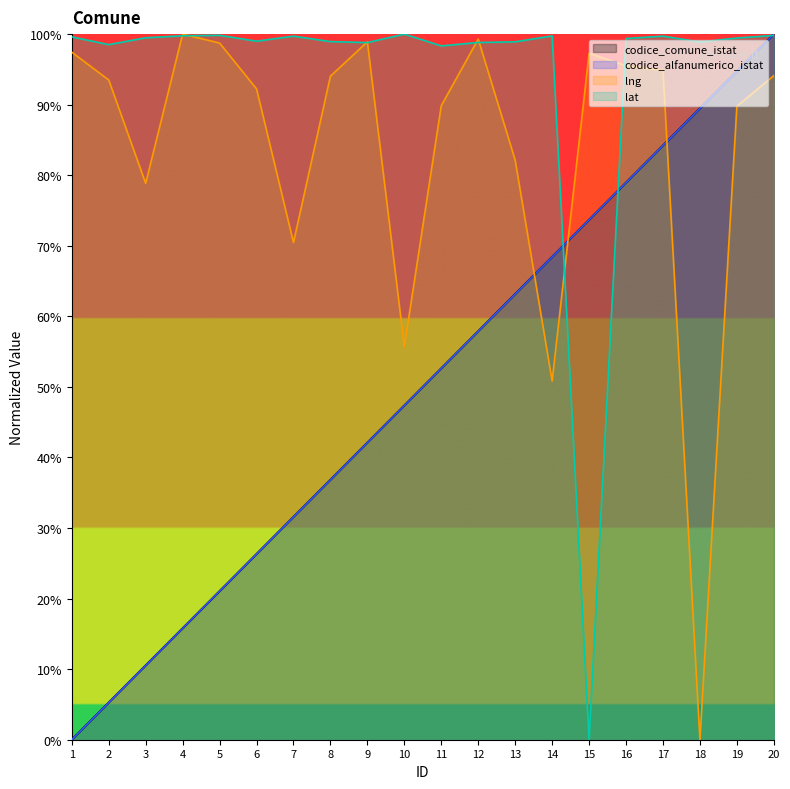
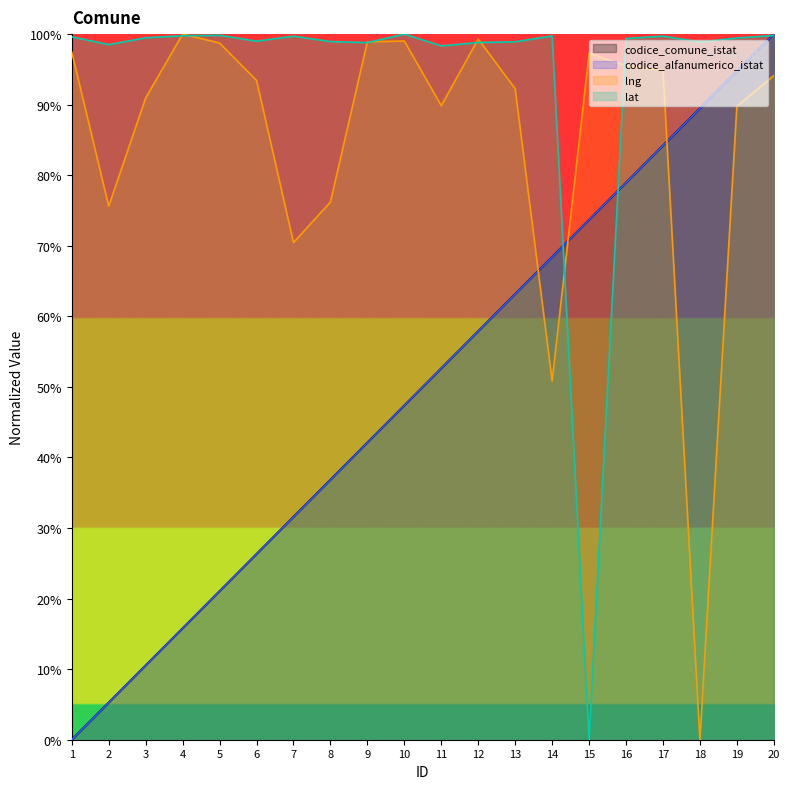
lng, 2: 93% -> 76%
lng, 3: 79% -> 91%
lng, 6: 92% -> 93%
lng, 8: 94% -> 76%
lng, 10: 56% -> 99%
lng, 13: 82% -> 92%
